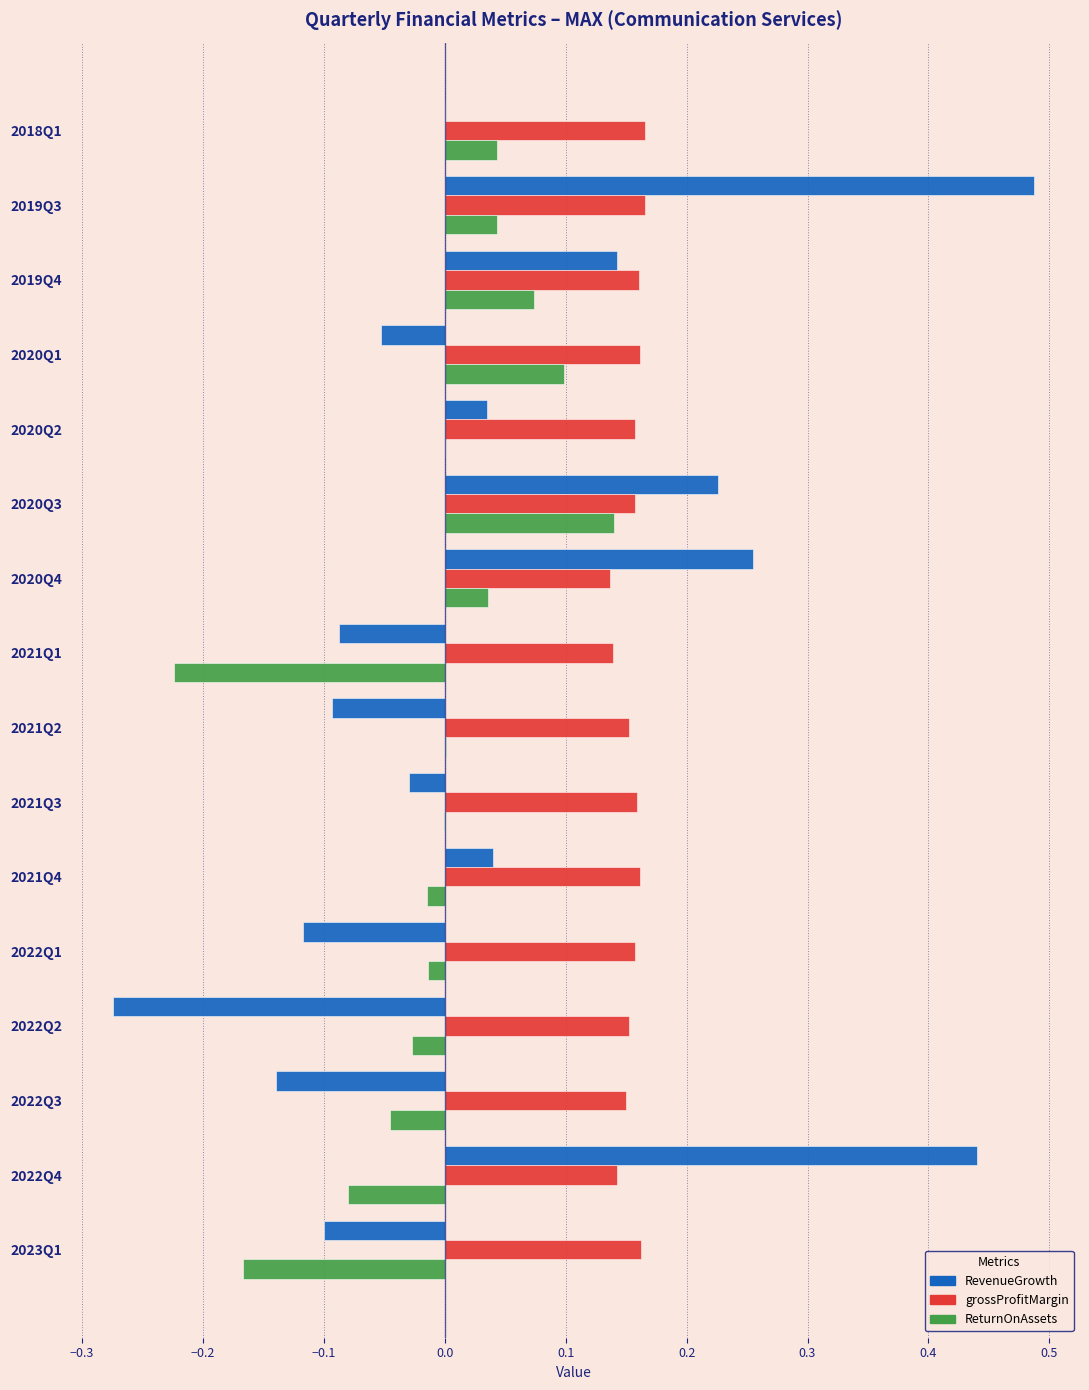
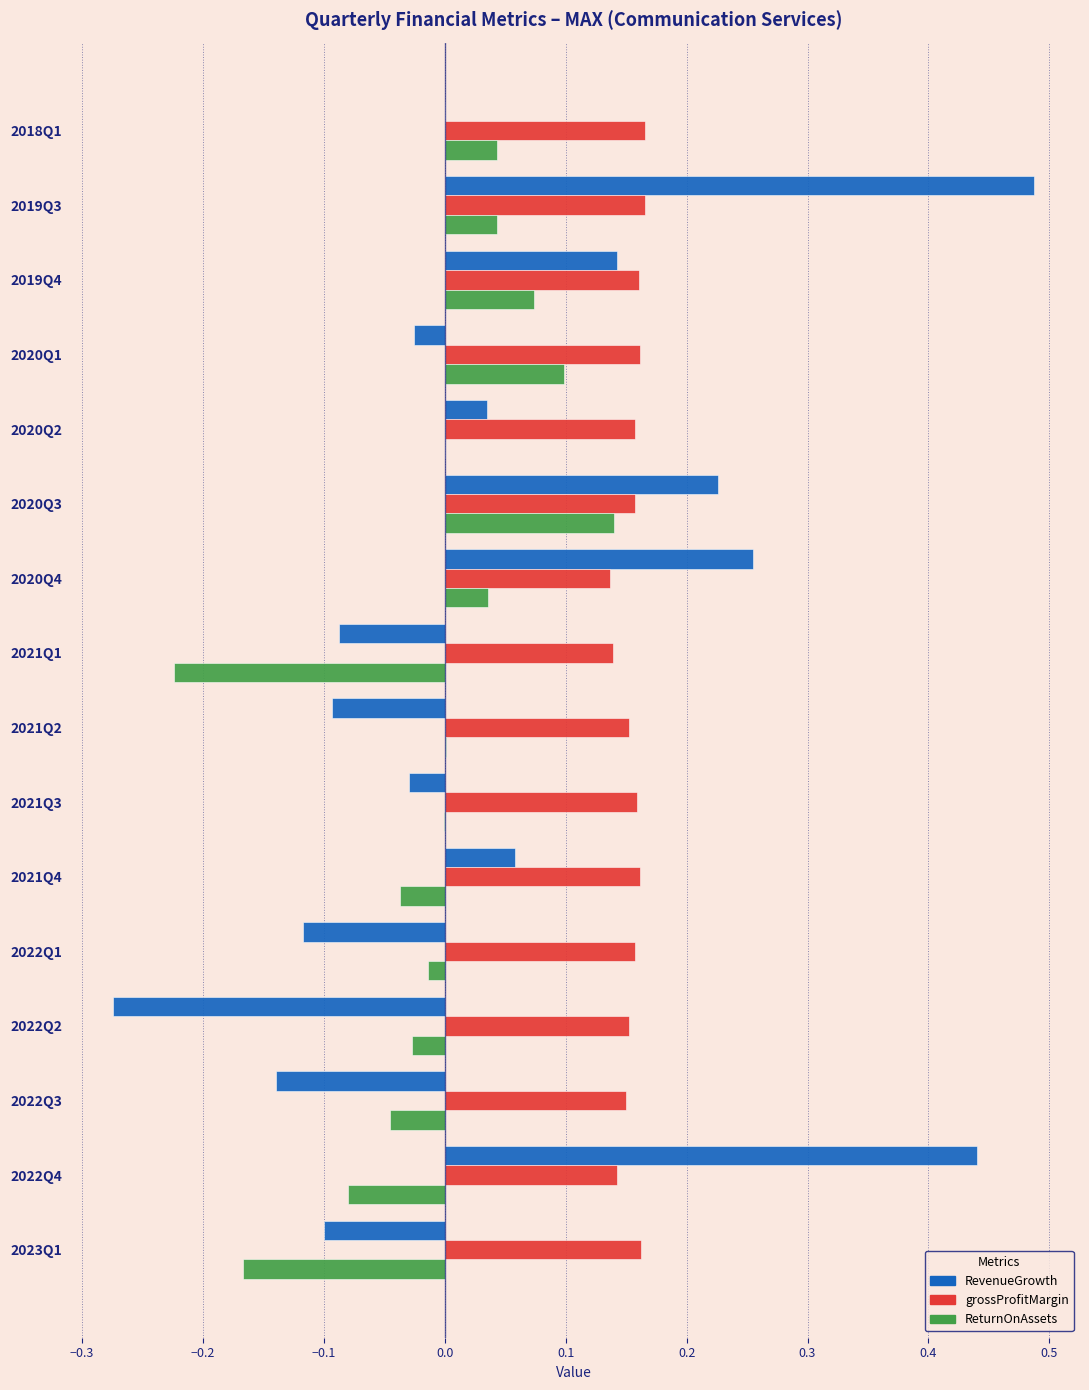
RevenueGrowth, 2020Q1: -0.053 -> -0.025
RevenueGrowth, 2021Q4: 0.040 -> 0.058
ReturnOnAssets, 2021Q4: -0.014 -> -0.037
